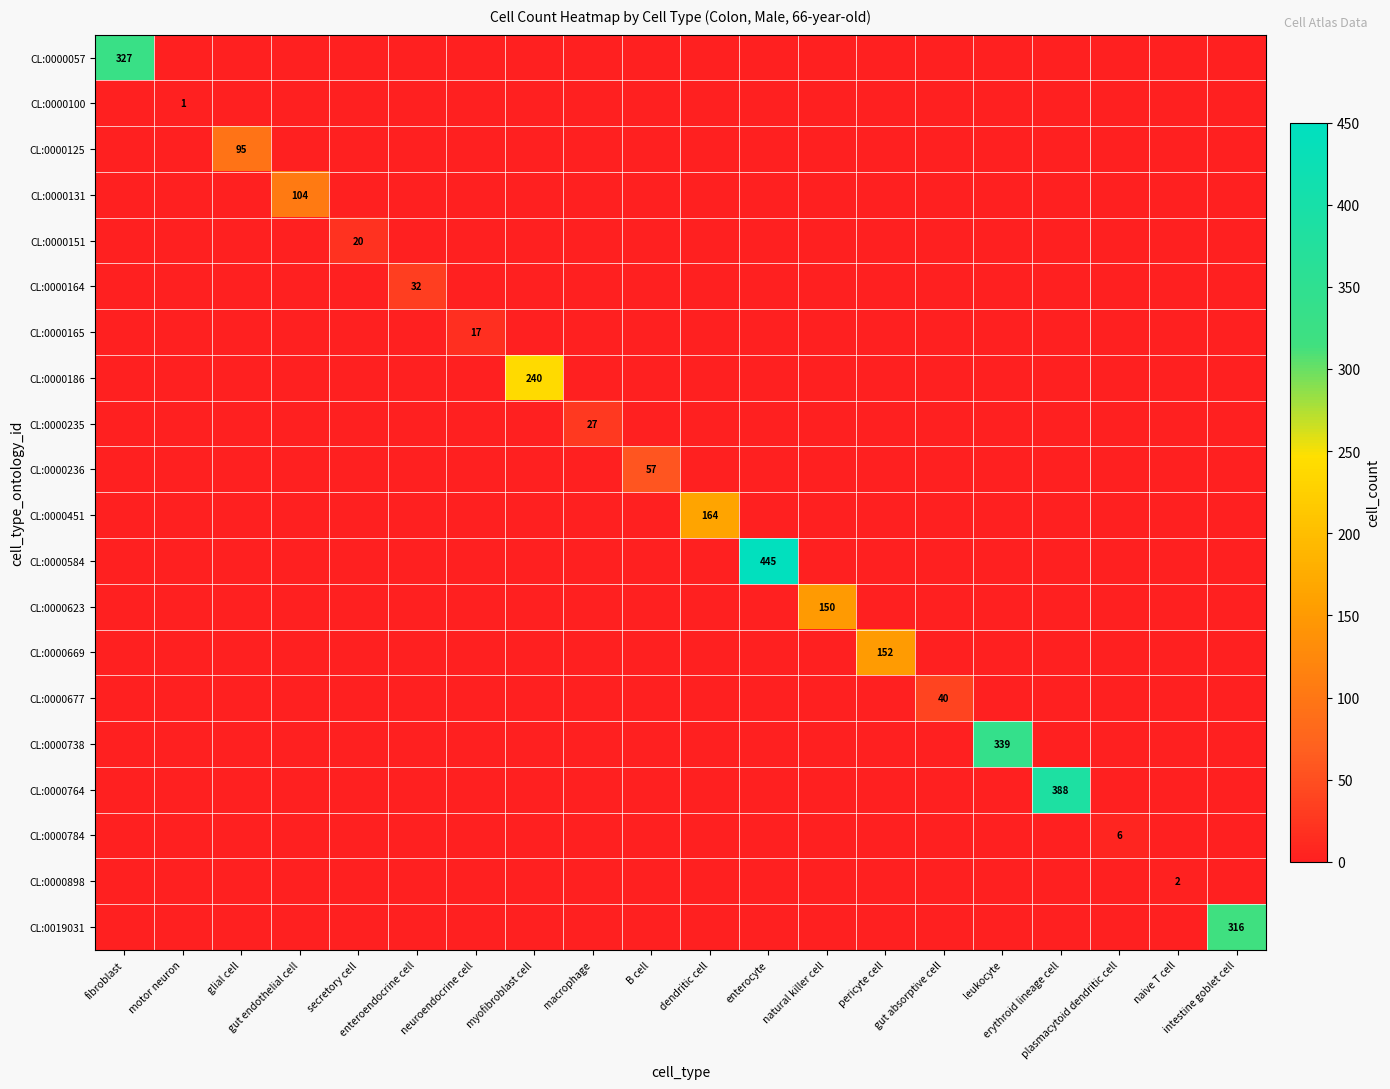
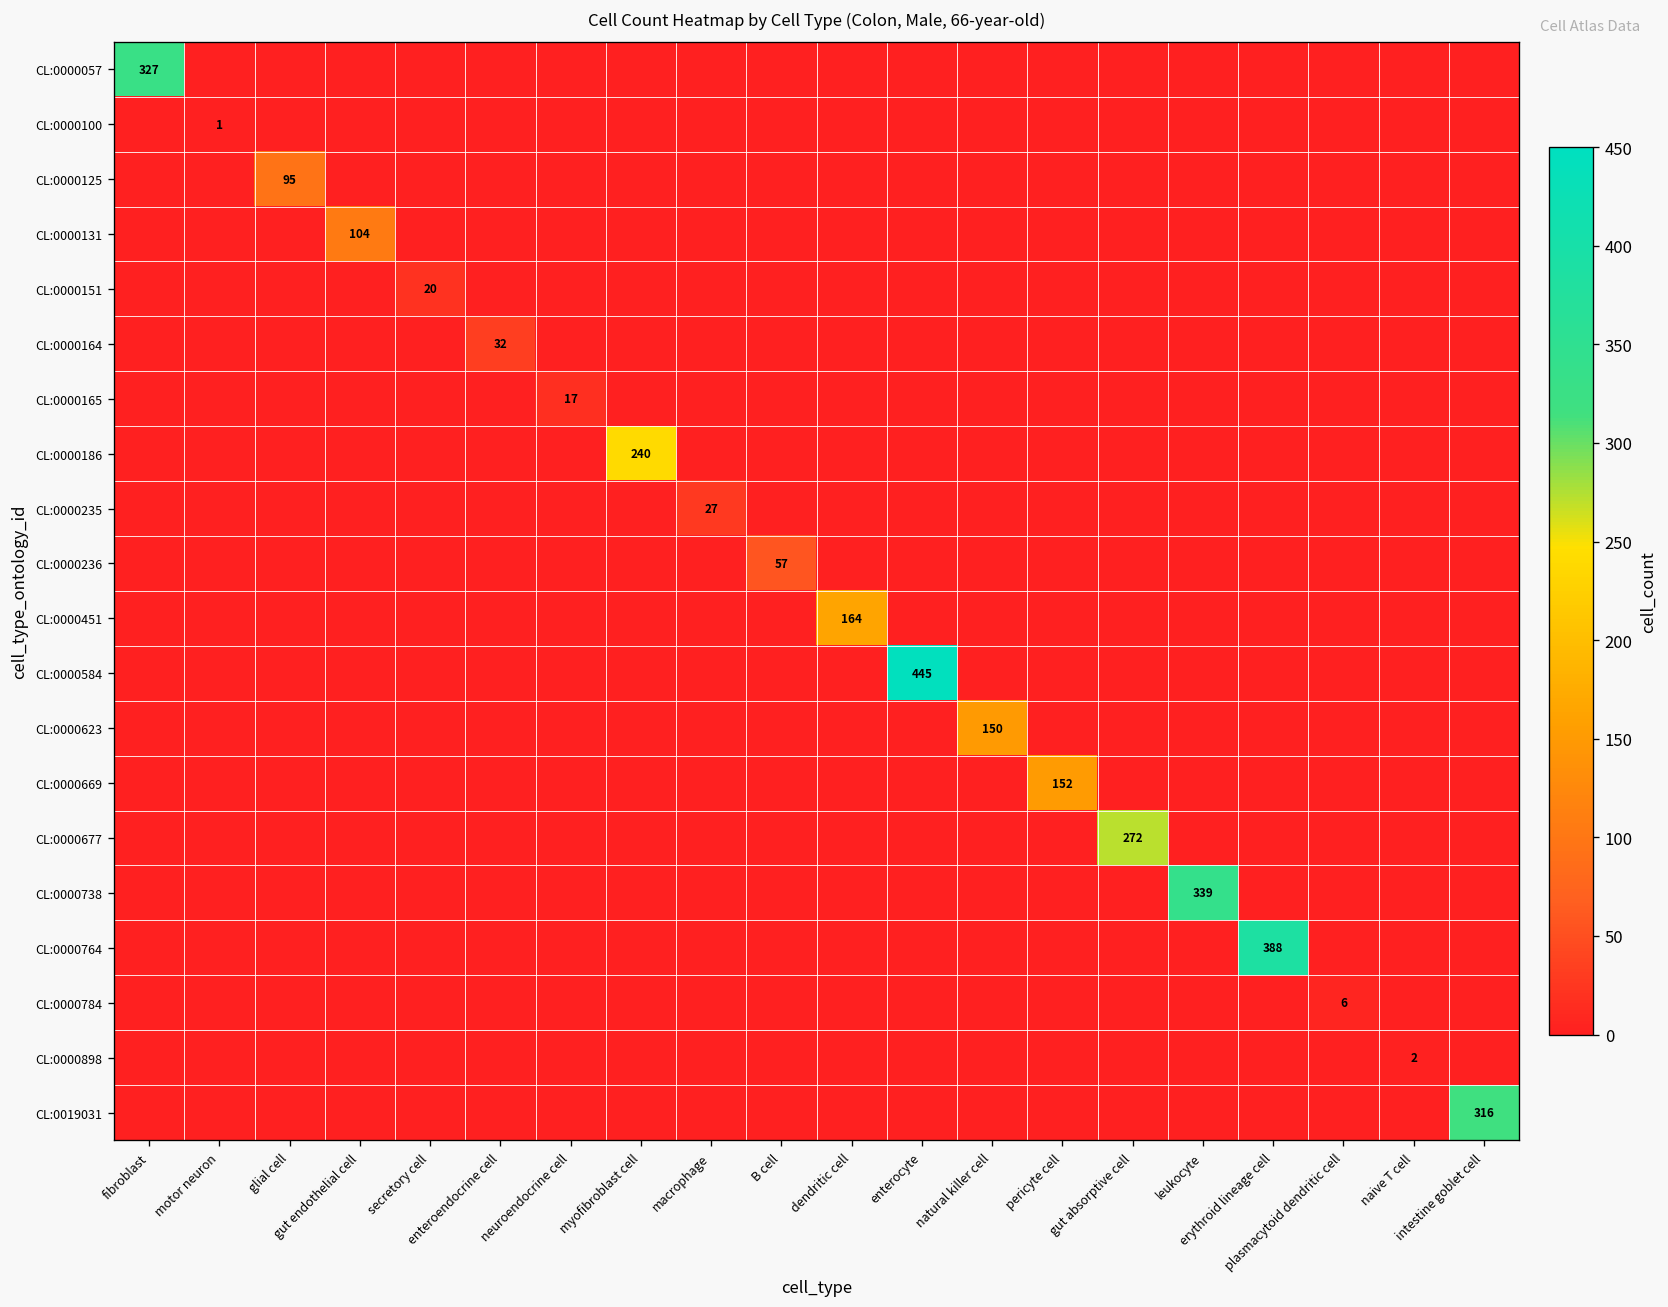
CL:0000677, gut absorptive cell: 40 -> 272
